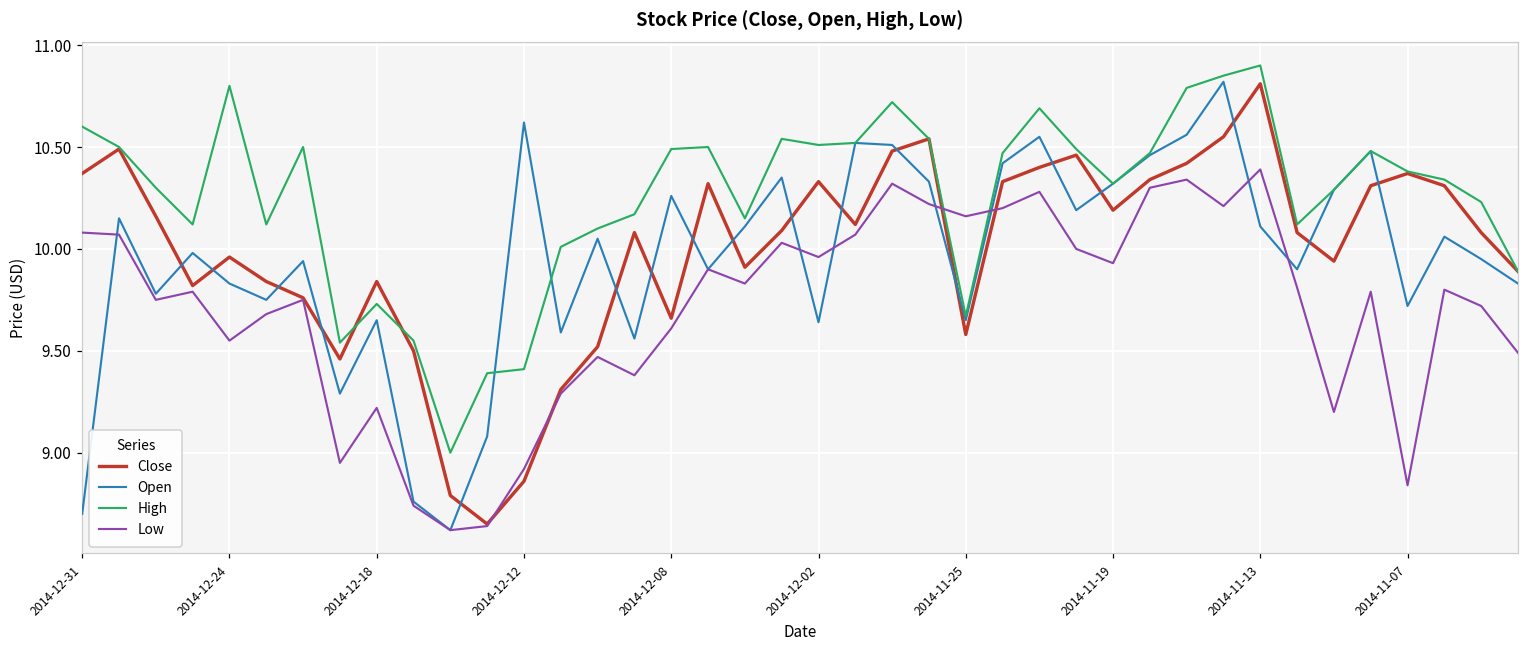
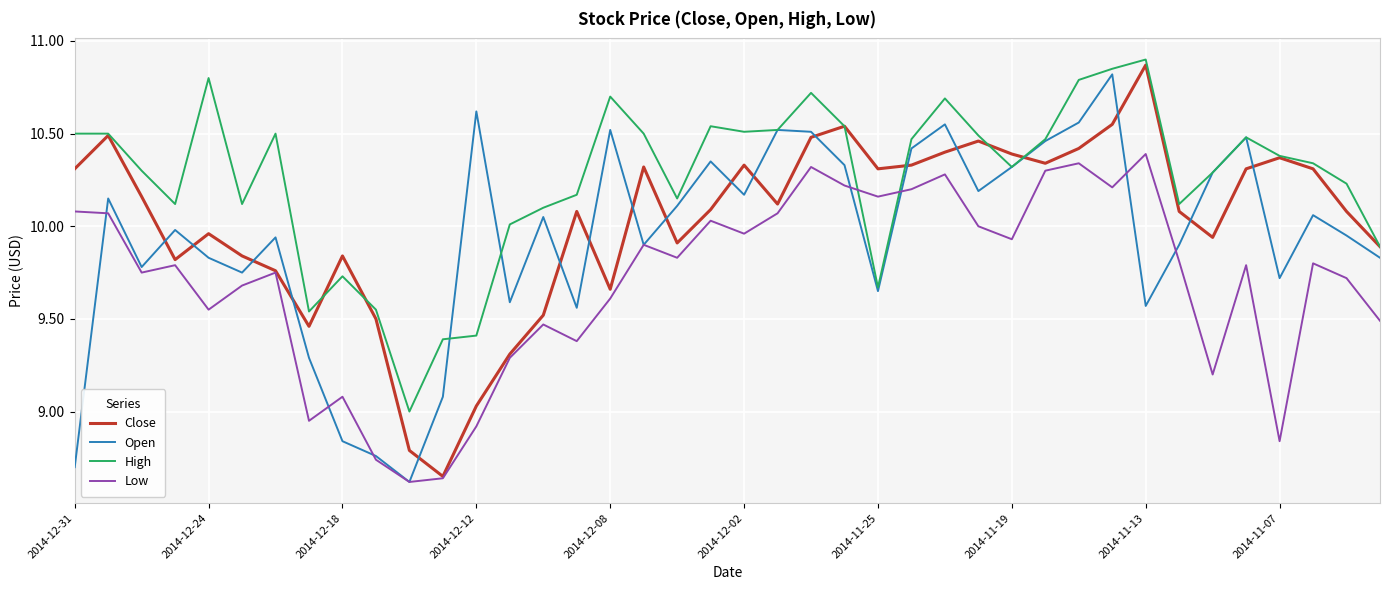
Close, 2014-12-31: 10.37 -> 10.31
High, 2014-12-31: 10.6 -> 10.5
Open, 2014-12-18: 9.65 -> 8.84
Low, 2014-12-18: 9.22 -> 9.08
Close, 2014-12-12: 8.86 -> 9.03
Open, 2014-12-08: 10.26 -> 10.52
High, 2014-12-08: 10.49 -> 10.70
Open, 2014-12-02: 9.64 -> 10.17
Close, 2014-11-25: 9.58 -> 10.31
Close, 2014-11-19: 10.19 -> 10.39
Close, 2014-11-13: 10.81 -> 10.87
Open, 2014-11-13: 10.11 -> 9.57
